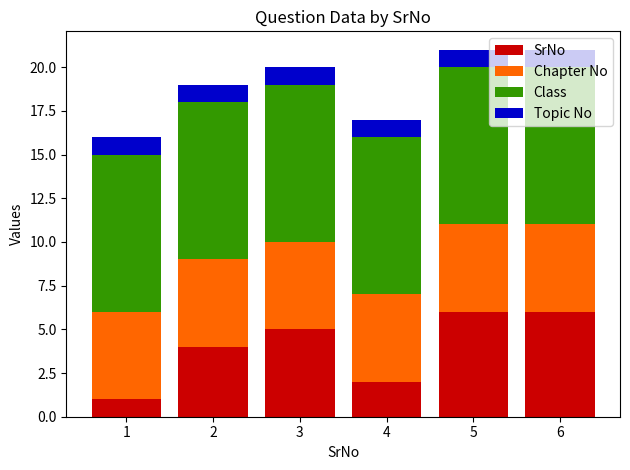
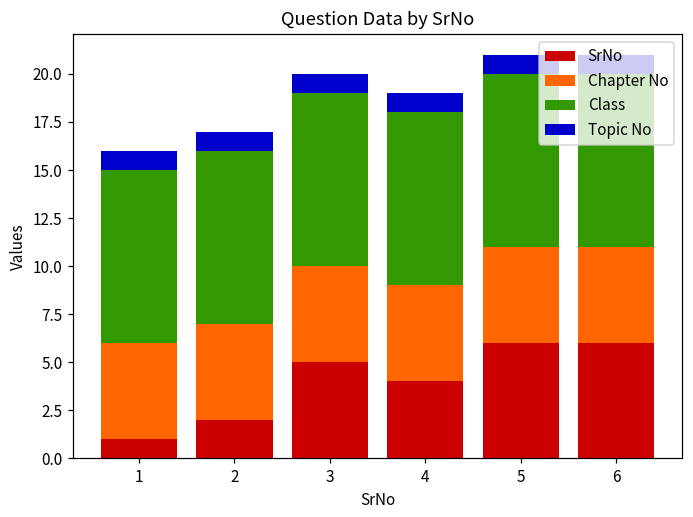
SrNo, 2: 4 -> 2
SrNo, 4: 2 -> 4
